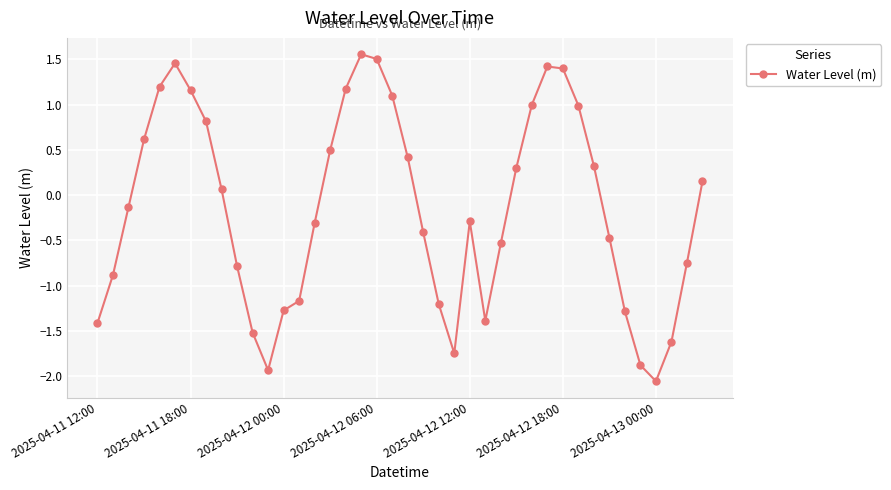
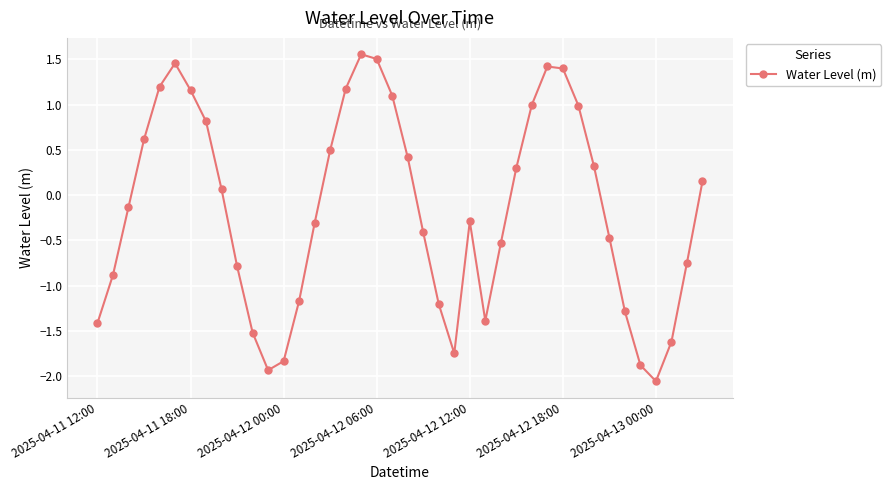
2025-04-12 00:00: -1.3 -> -1.8
